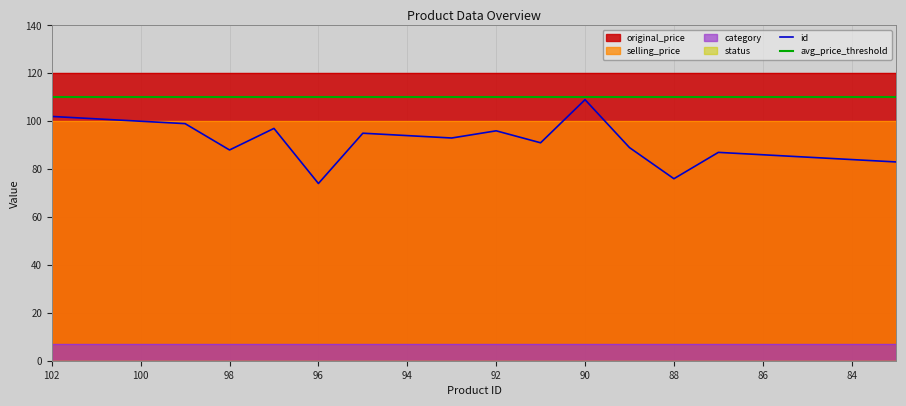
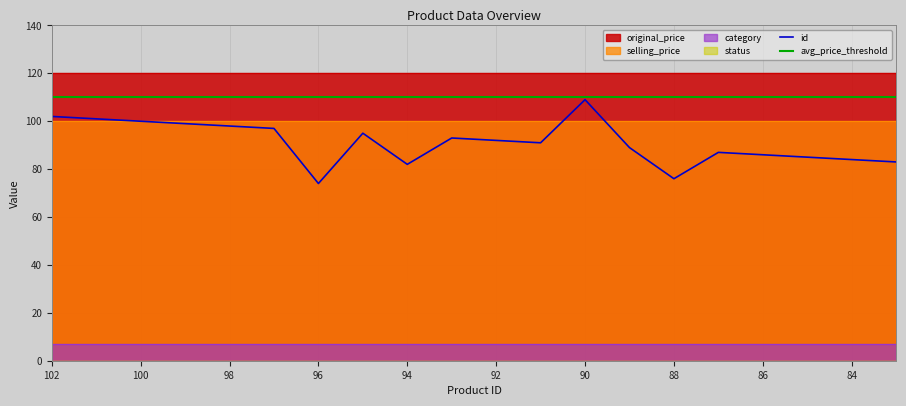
id, 98: 88 -> 98
id, 94: 94 -> 82
id, 92: 96 -> 92
